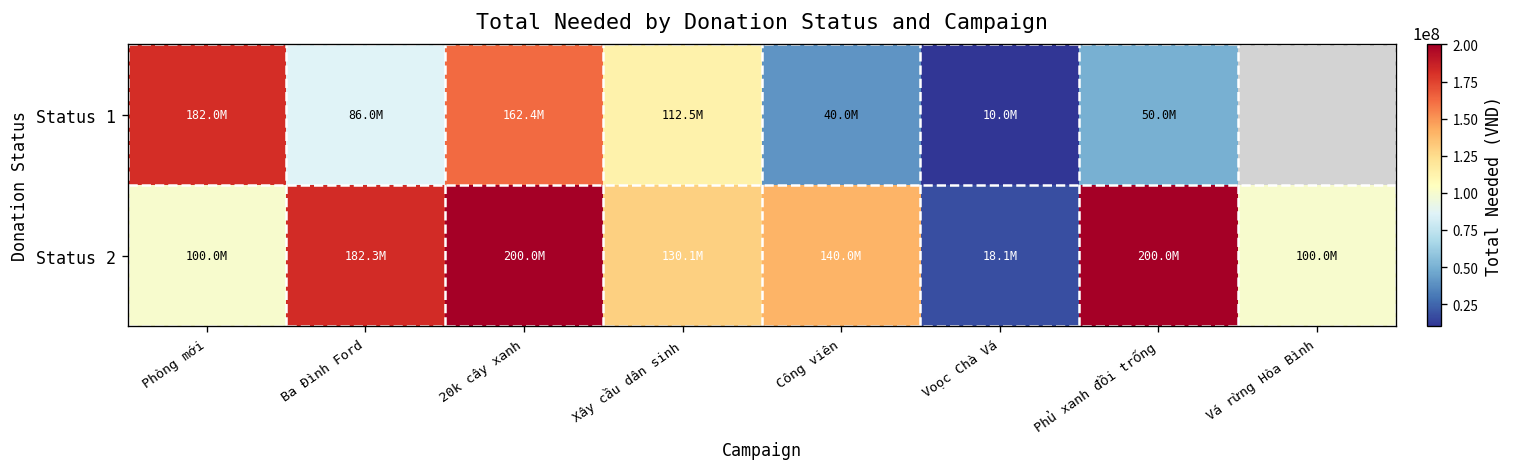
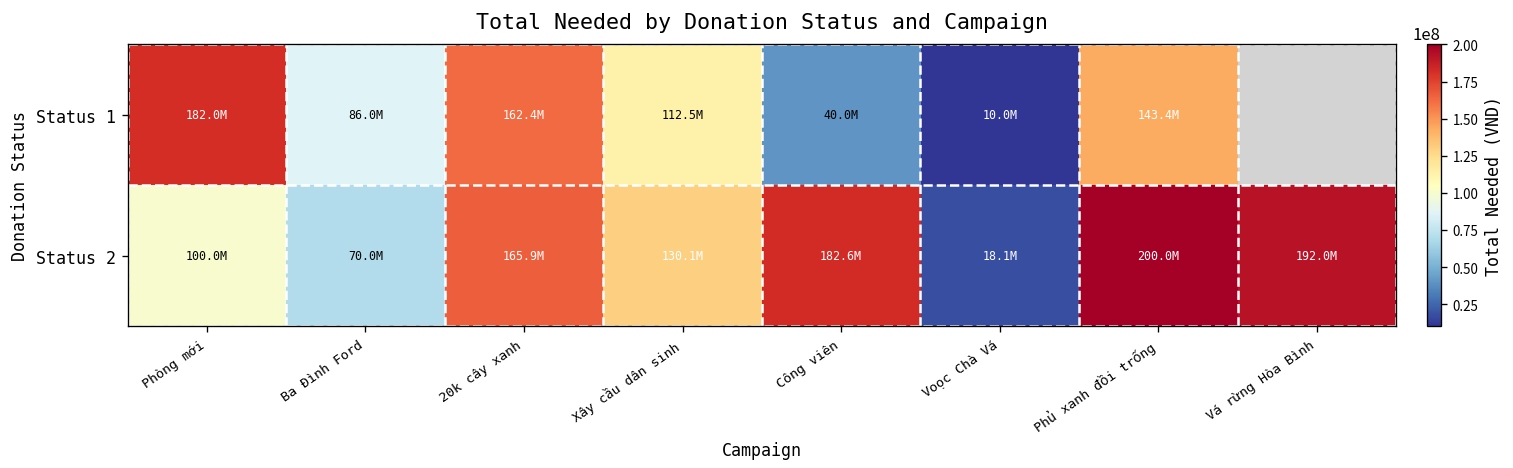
Status 1, Phủ xanh đồi trống: 50.0M -> 143.4M
Status 2, Ba Đình Ford: 182.3M -> 70.0M
Status 2, 20k cây xanh: 200.0M -> 165.9M
Status 2, Công viên: 140.0M -> 182.6M
Status 2, Vá rừng Hòa Bình: 100.0M -> 192.0M
